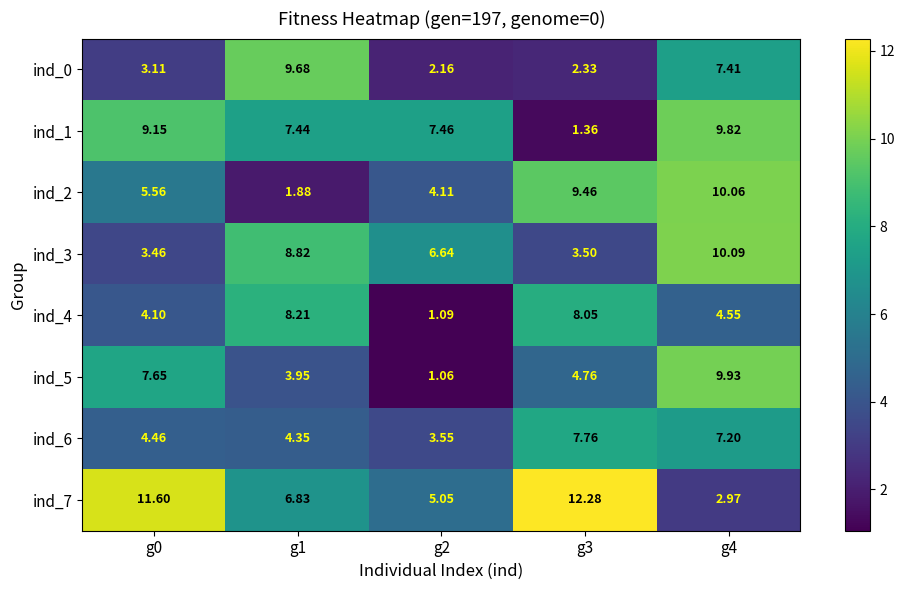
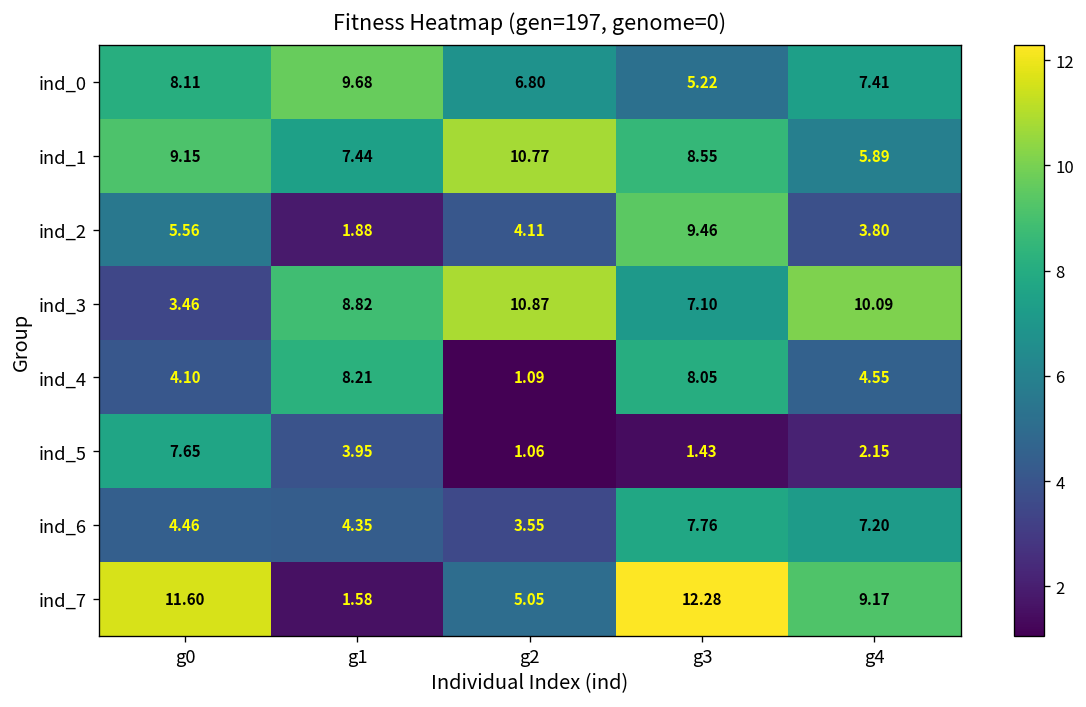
ind_0, g0: 3.11 -> 8.11
ind_0, g2: 2.16 -> 6.80
ind_0, g3: 2.33 -> 5.22
ind_1, g2: 7.46 -> 10.77
ind_1, g3: 1.36 -> 8.55
ind_1, g4: 9.82 -> 5.89
ind_2, g4: 10.06 -> 3.80
ind_3, g2: 6.64 -> 10.87
ind_3, g3: 3.50 -> 7.10
ind_5, g3: 4.76 -> 1.43
ind_5, g4: 9.93 -> 2.15
ind_7, g1: 6.83 -> 1.58
ind_7, g4: 2.97 -> 9.17
